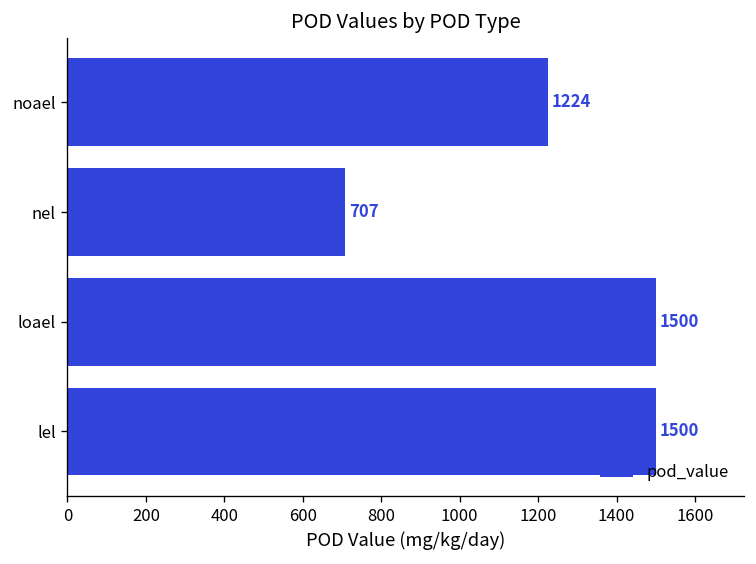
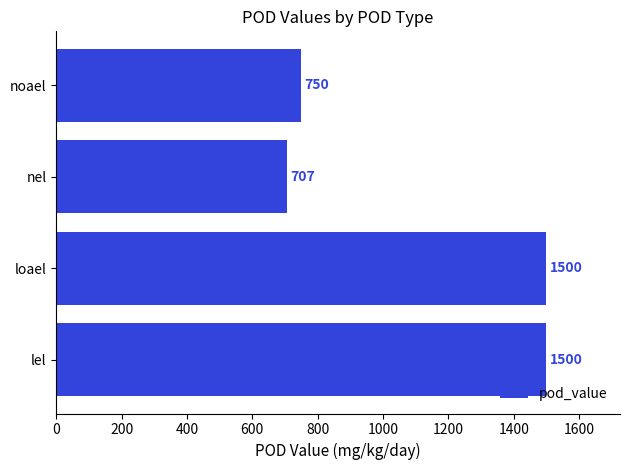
noael: 1224 -> 750
